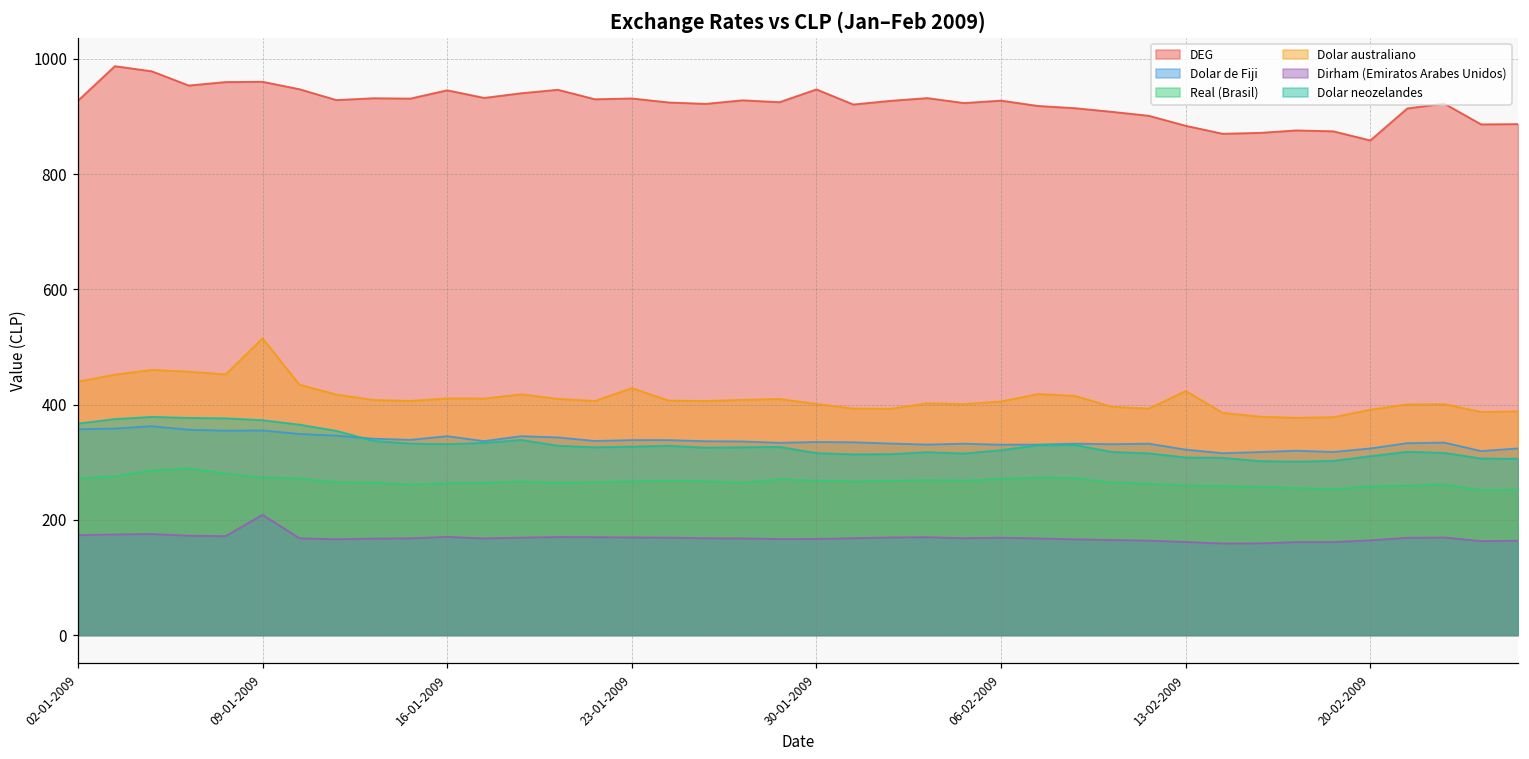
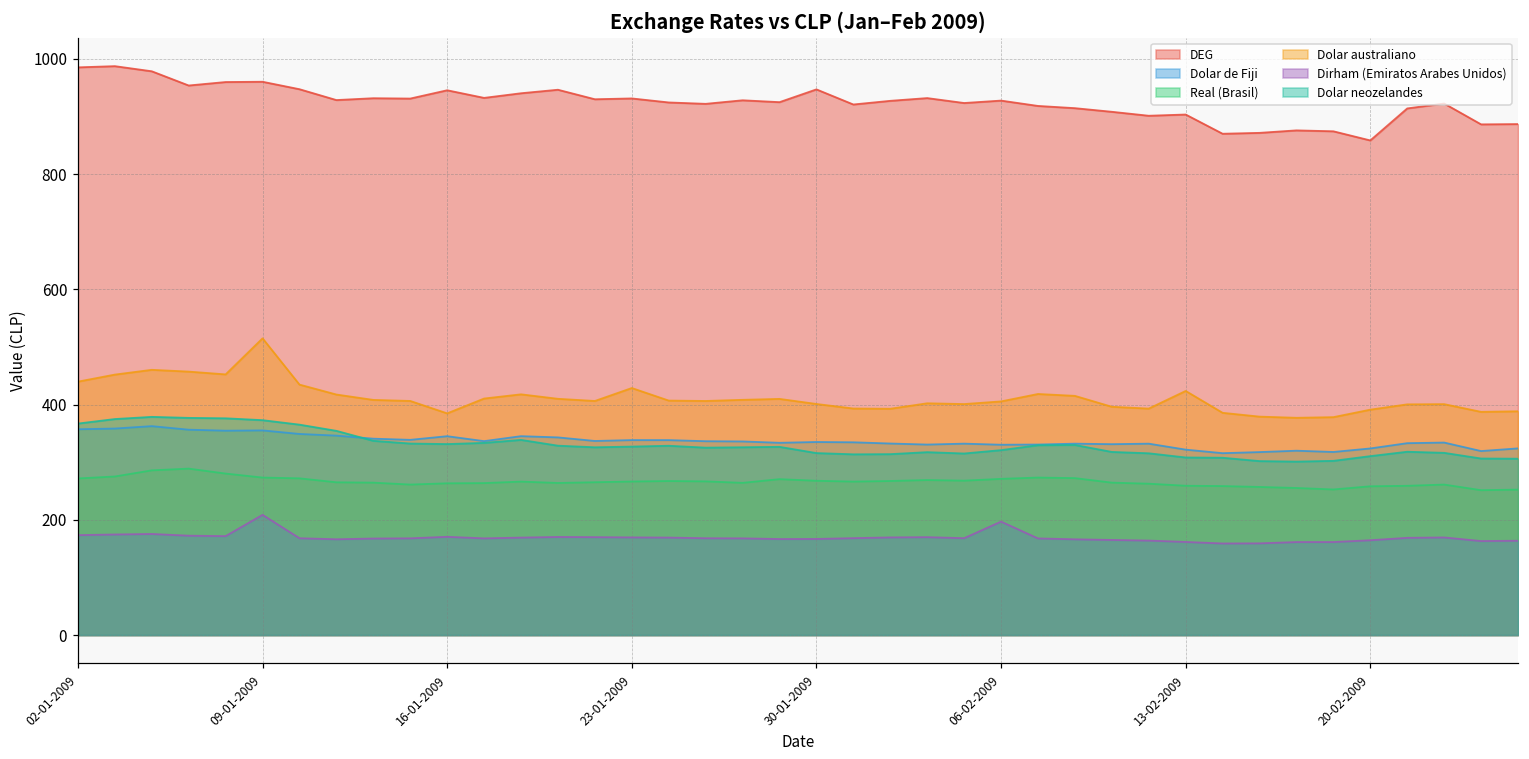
DEG, 02-01-2009: 930 -> 990
Dolar australiano, 16-01-2009: 410 -> 380
Dirham (Emiratos Arabes Unidos), 06-02-2009: 170 -> 200
DEG, 13-02-2009: 880 -> 900
